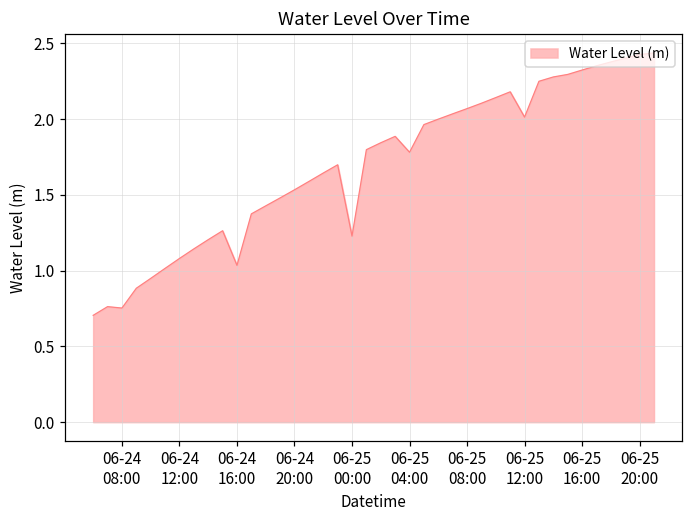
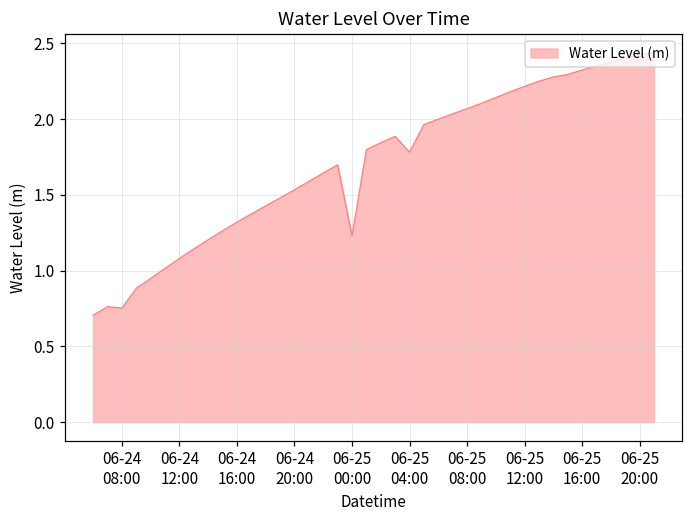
06-24 16:00: 1.03 -> 1.32
06-25 12:00: 2.01 -> 2.22
